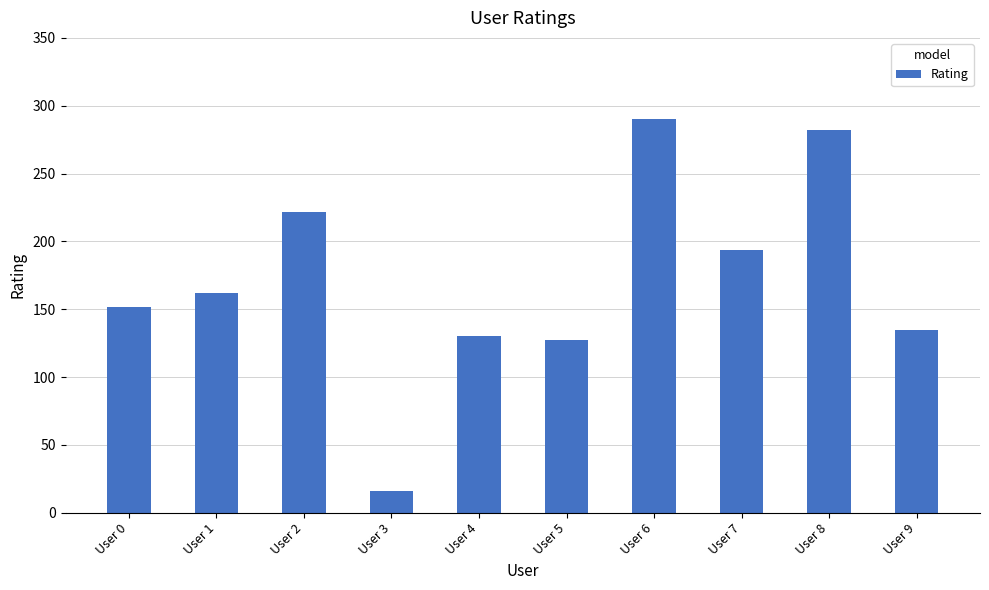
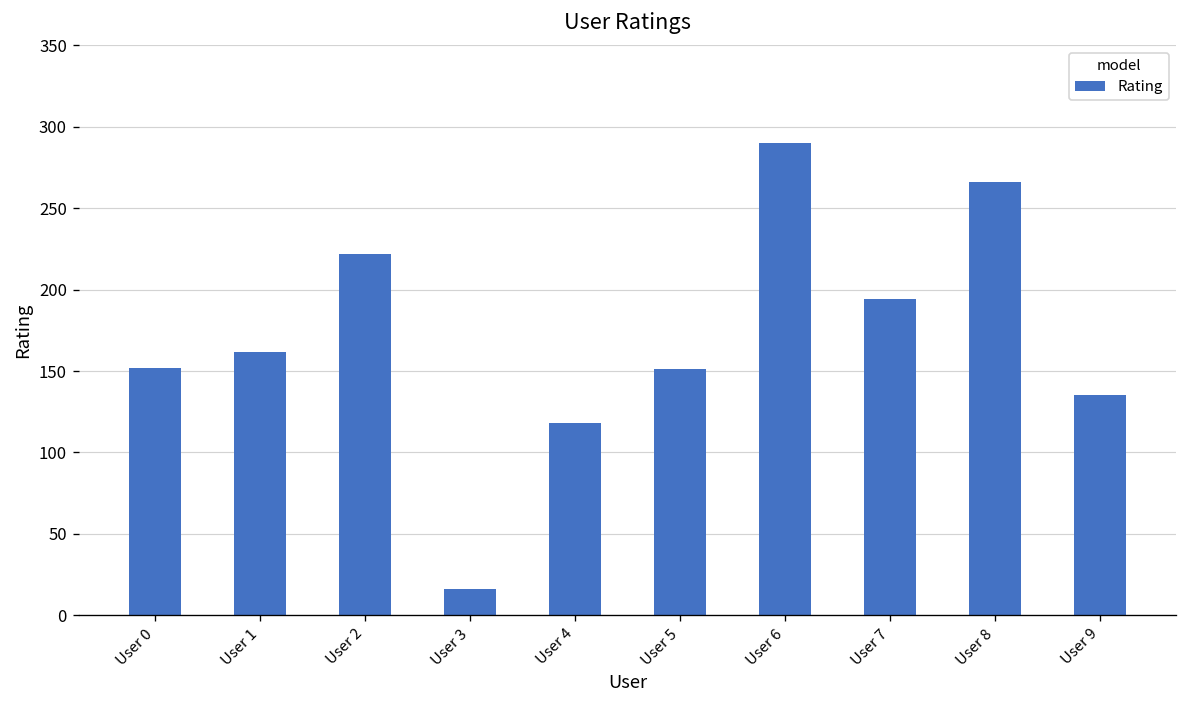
User 4: 130 -> 118
User 5: 127 -> 151
User 8: 282 -> 266
